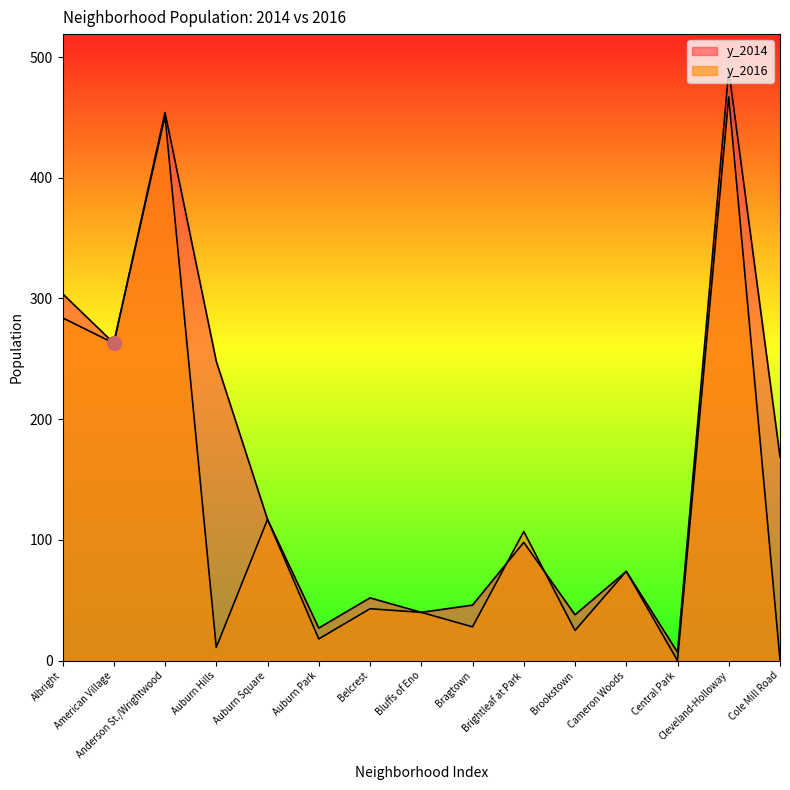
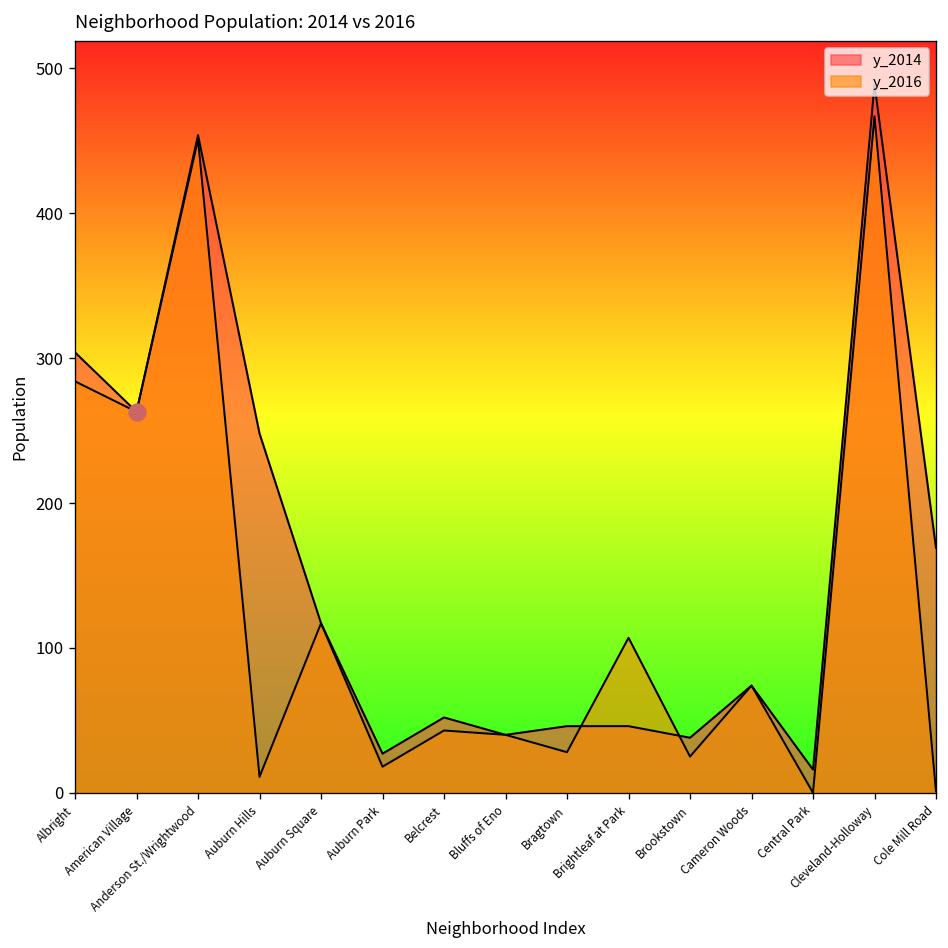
y_2014, Brightleaf at Park: 98 -> 46
y_2014, Central Park: 7 -> 16
